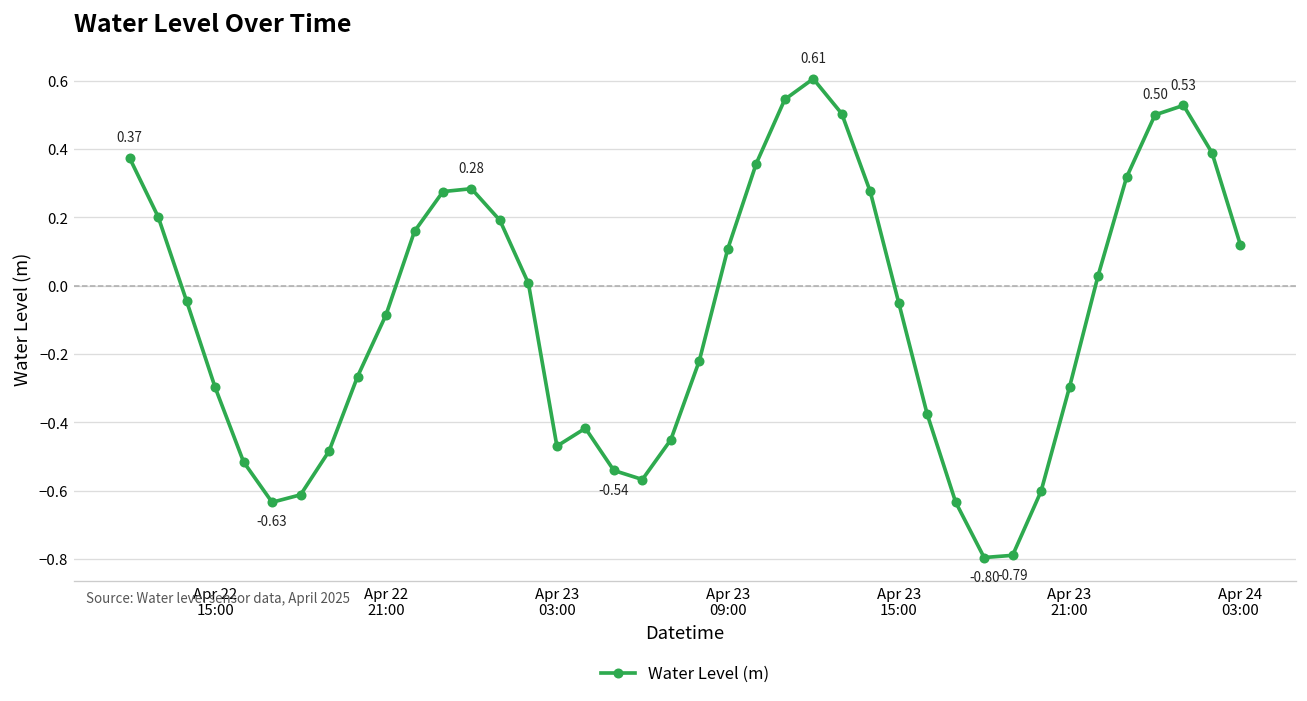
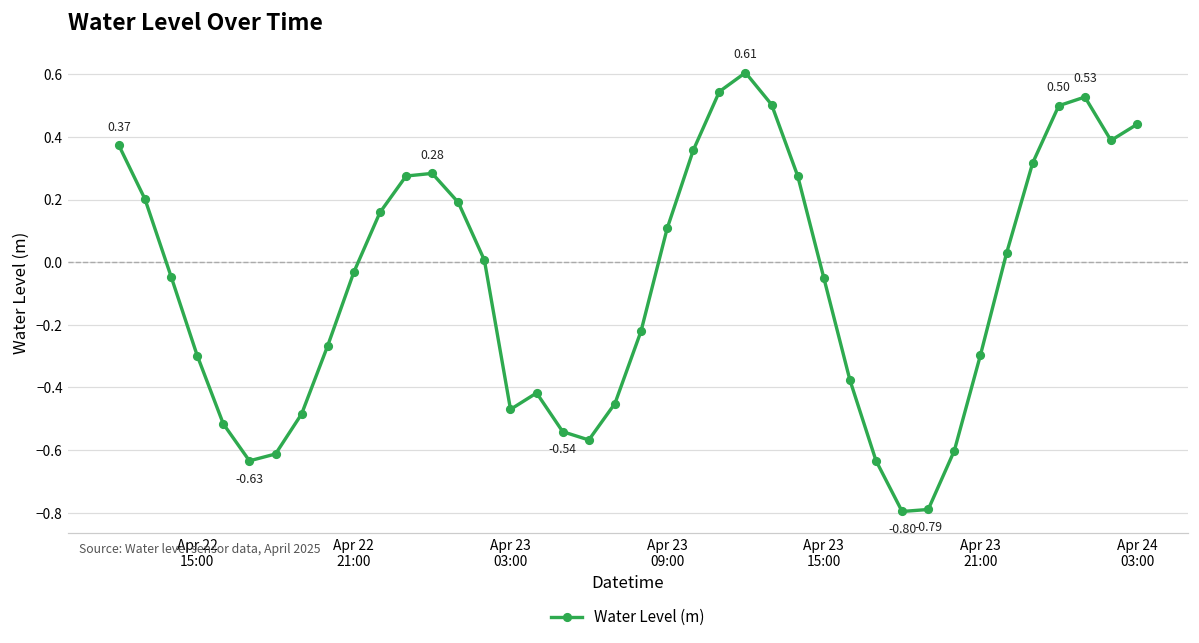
Apr 22 21:00: -0.09 -> -0.03
Apr 24 03:00: 0.12 -> 0.44
